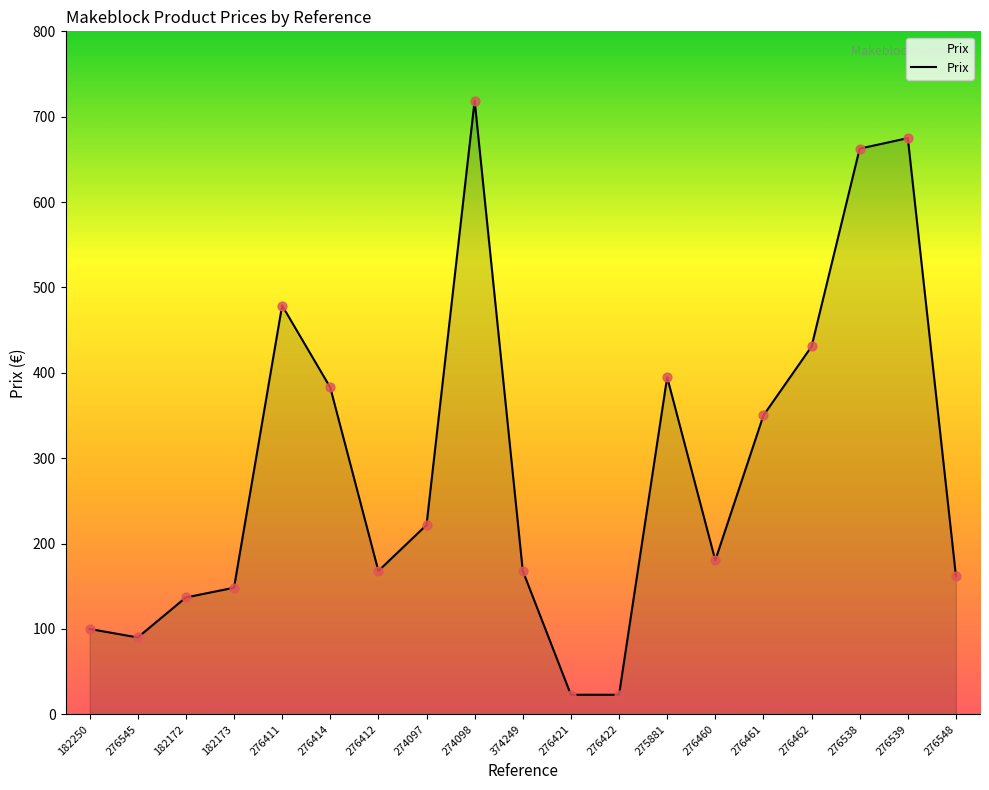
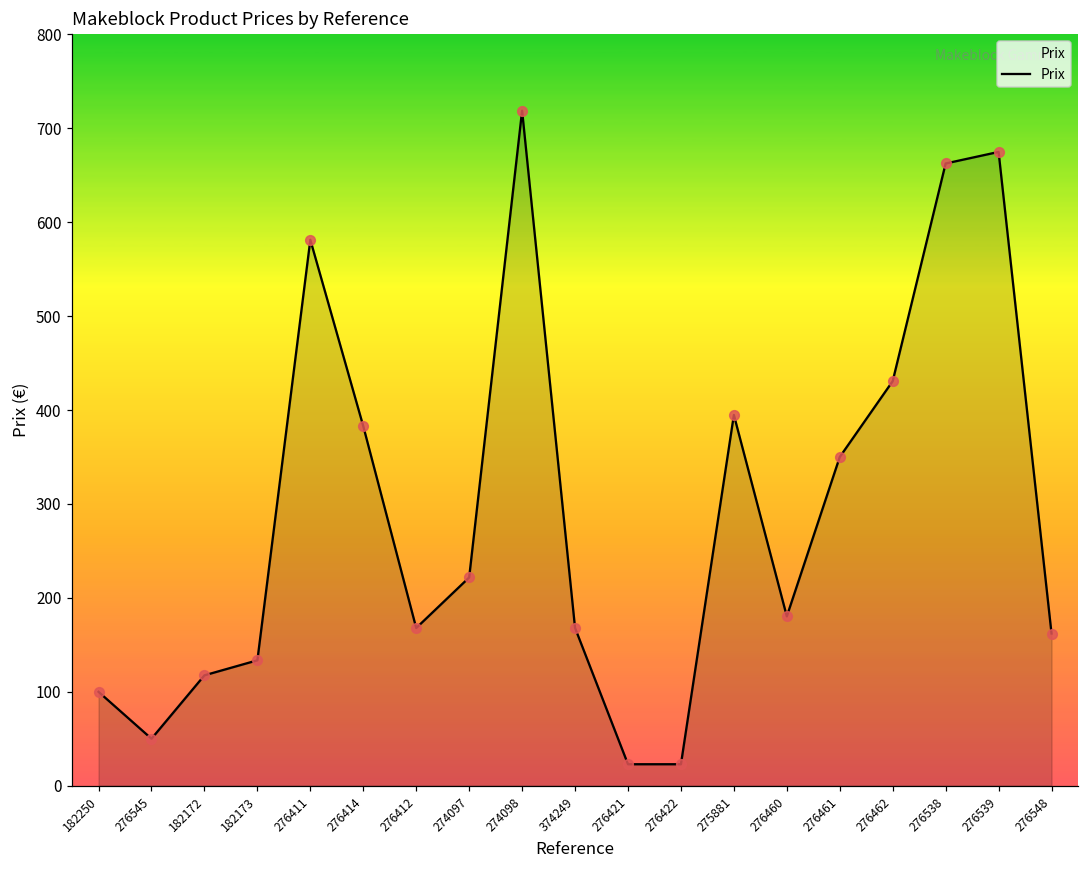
276545: 90 -> 50
182172: 140 -> 120
182173: 150 -> 130
276411: 480 -> 580
